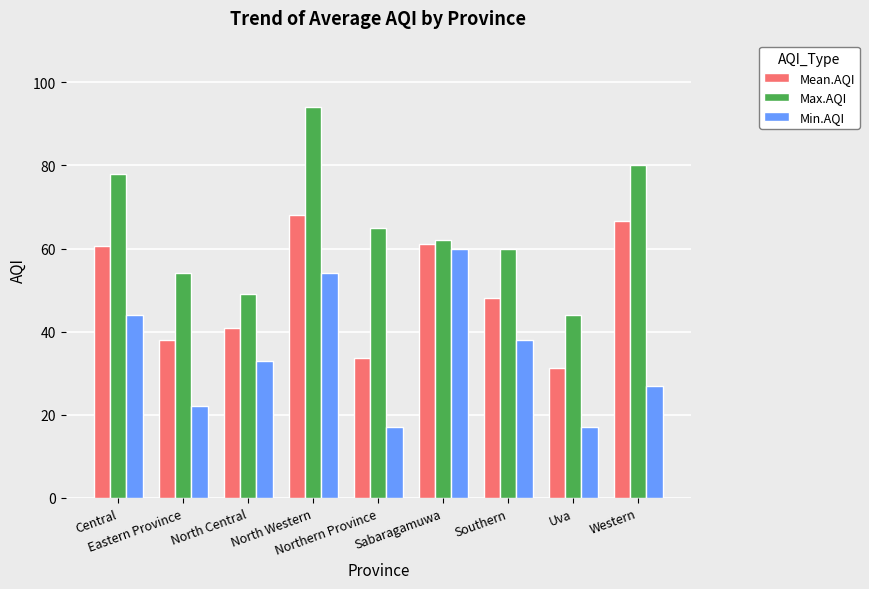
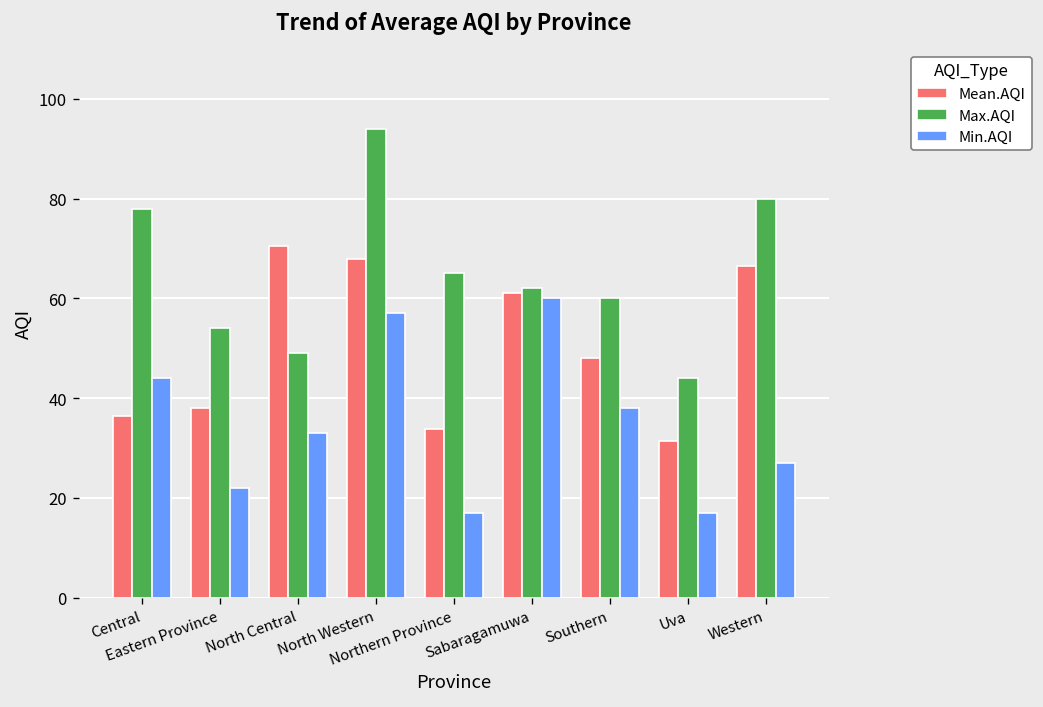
Mean.AQI, Central: 61 -> 36
Mean.AQI, North Central: 41 -> 71
Min.AQI, North Western: 54 -> 57
